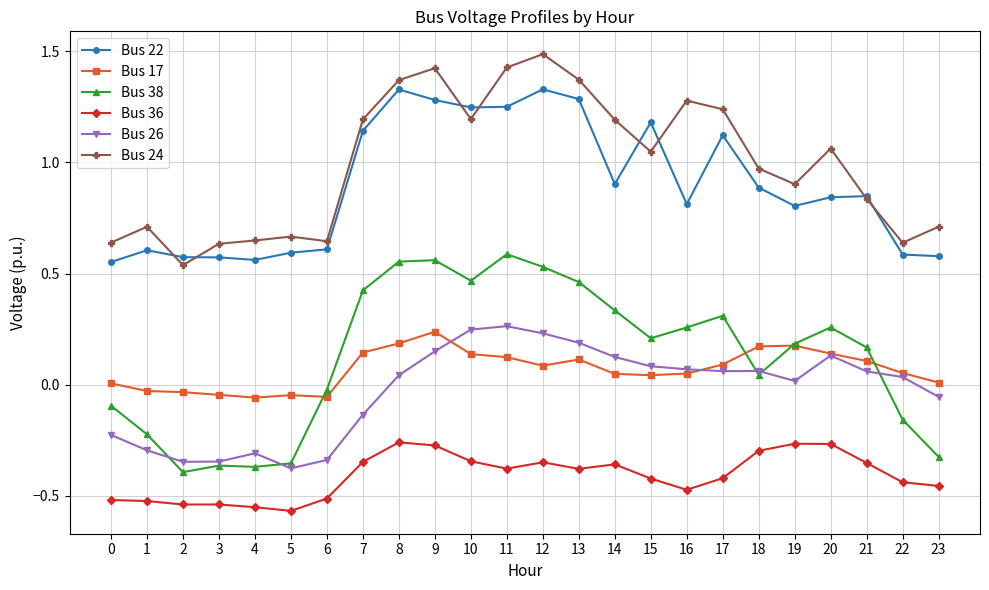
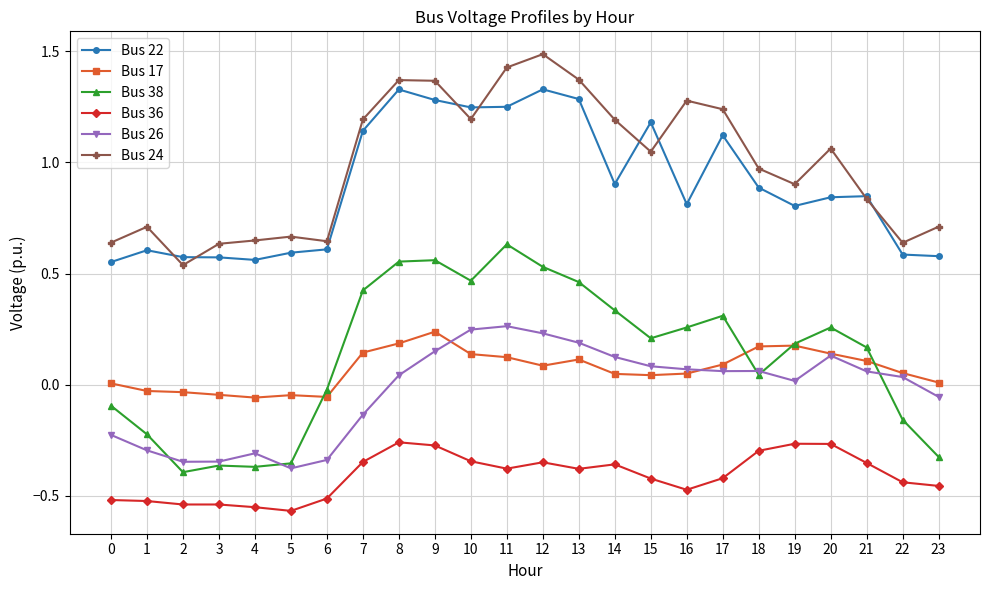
Bus 24, 9: 1.42 -> 1.37
Bus 38, 11: 0.59 -> 0.63
